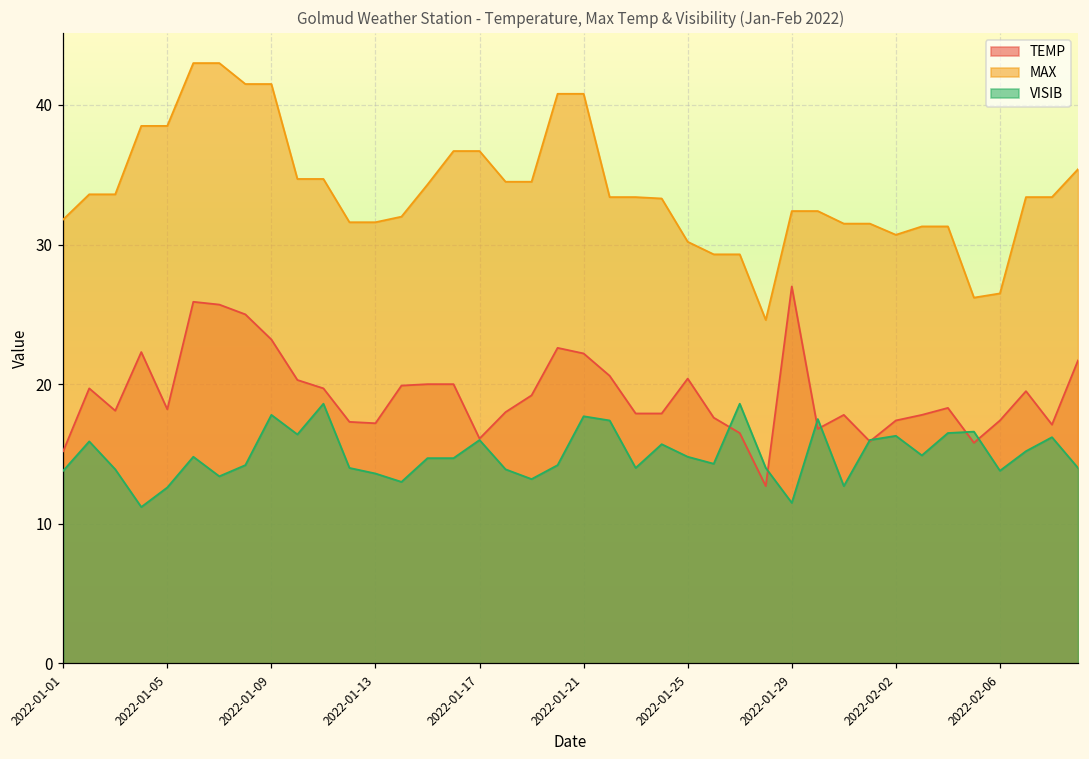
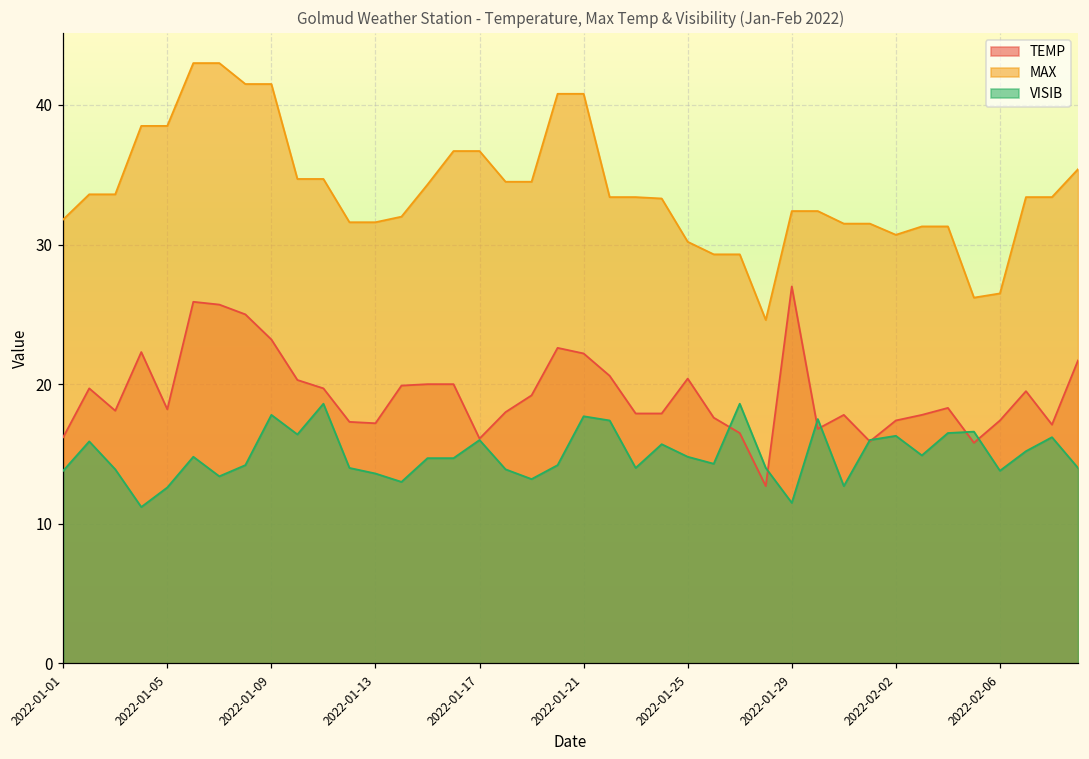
TEMP, 2022-01-01: 15.2 -> 16.2
